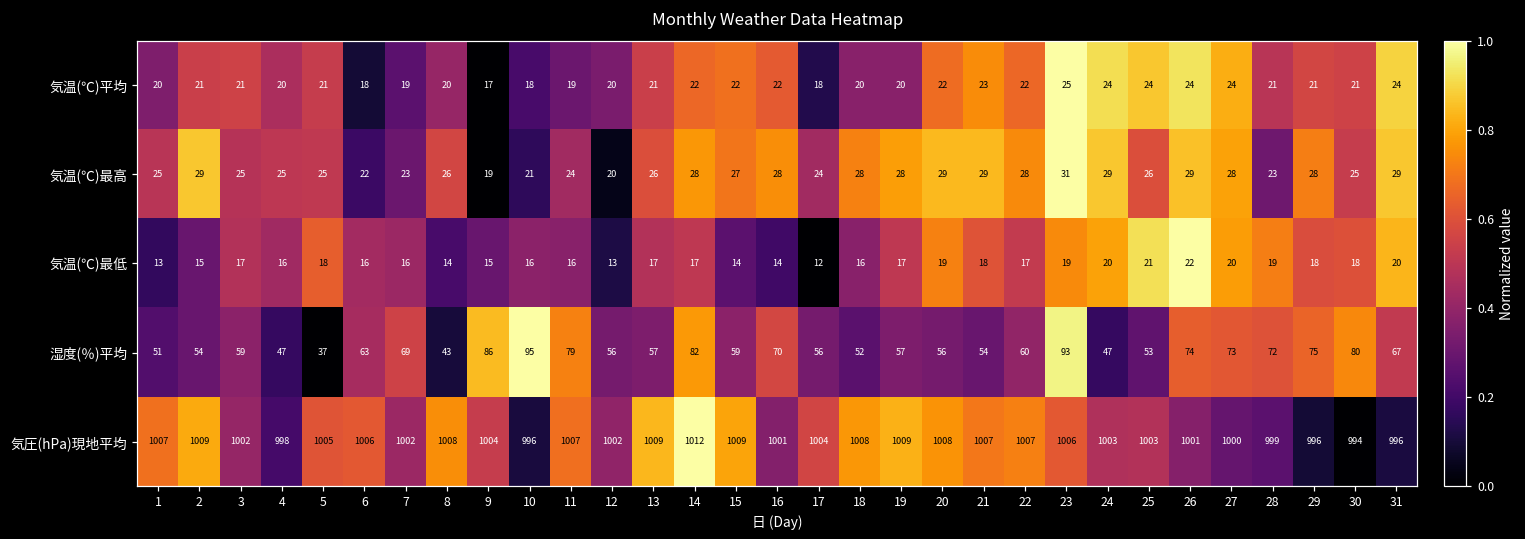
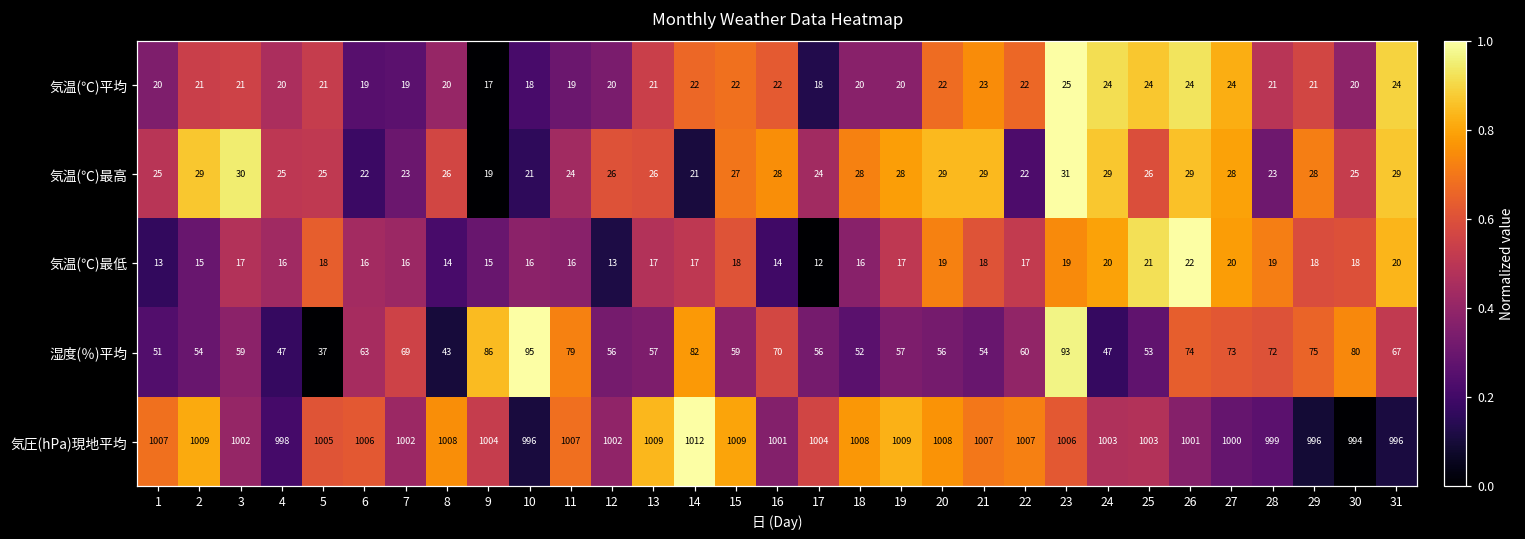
気温(℃)平均, 6: 18 -> 19
気温(℃)平均, 30: 21 -> 20
気温(℃)最高, 3: 25 -> 30
気温(℃)最高, 12: 20 -> 26
気温(℃)最高, 14: 28 -> 21
気温(℃)最高, 22: 28 -> 22
気温(℃)最低, 15: 14 -> 18
